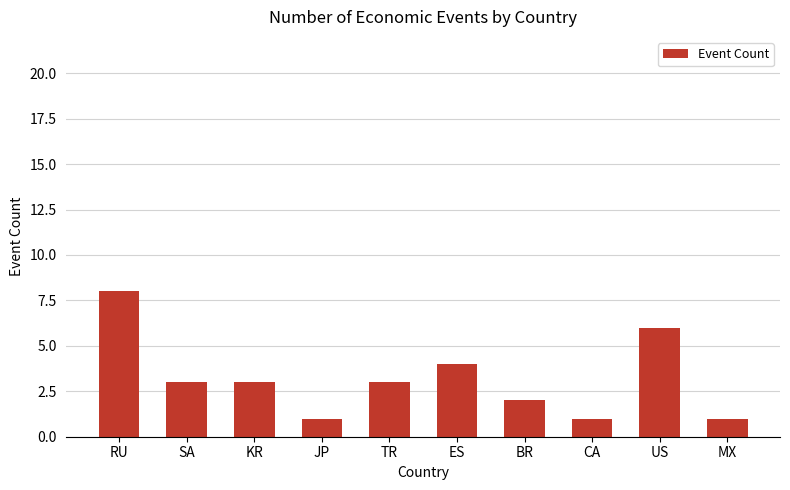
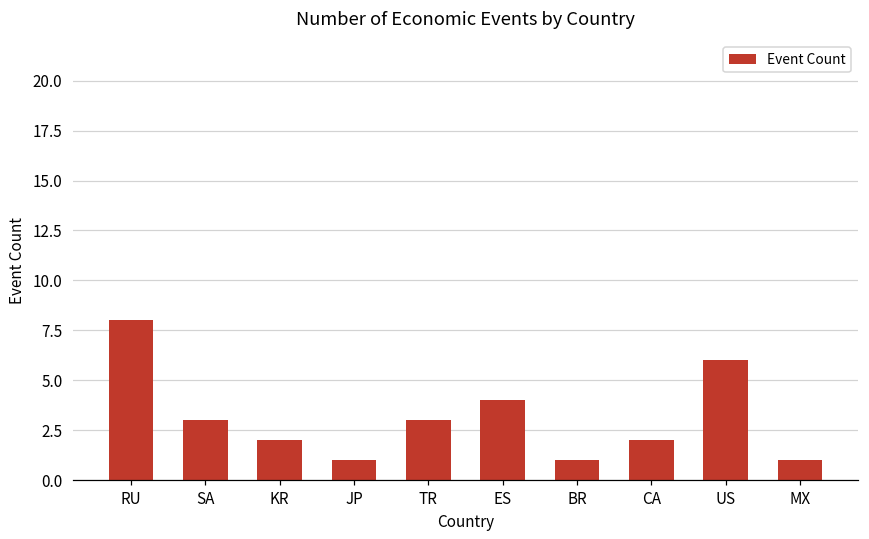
KR: 3 -> 2
BR: 2 -> 1
CA: 1 -> 2
